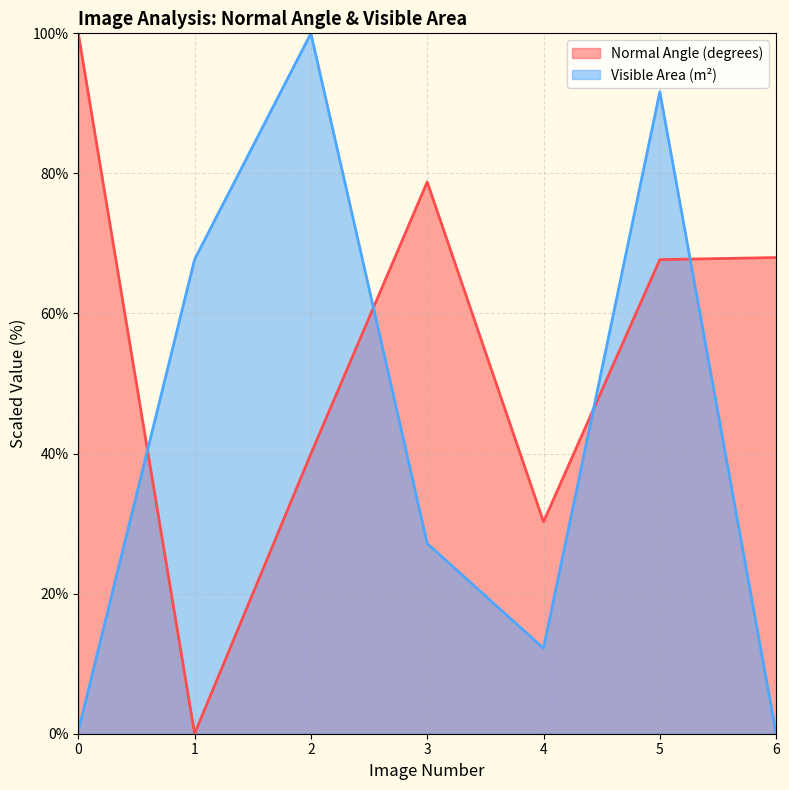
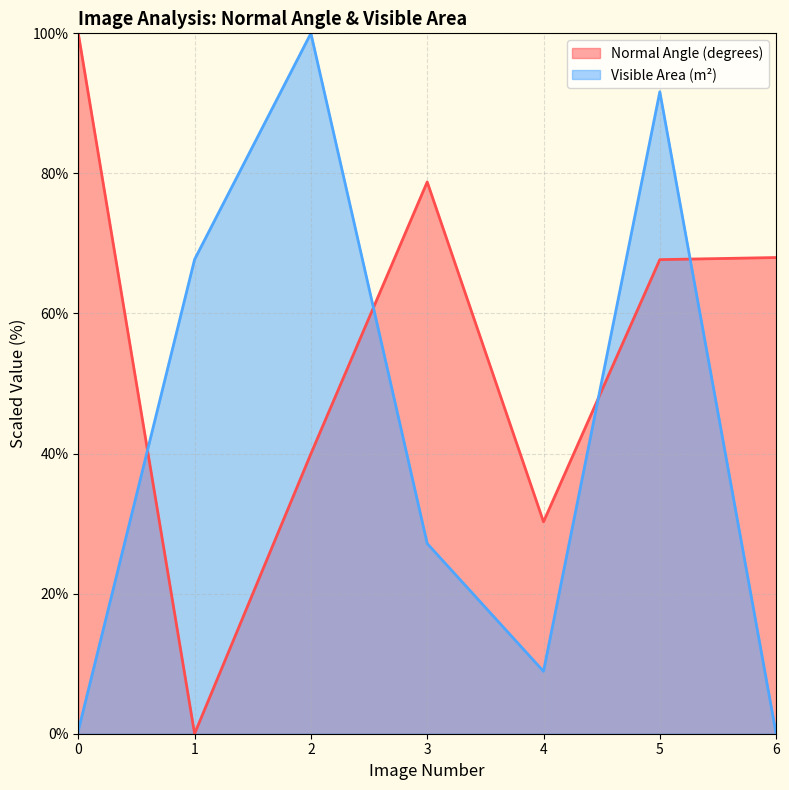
Visible Area (m²), 4: 12% -> 9%
